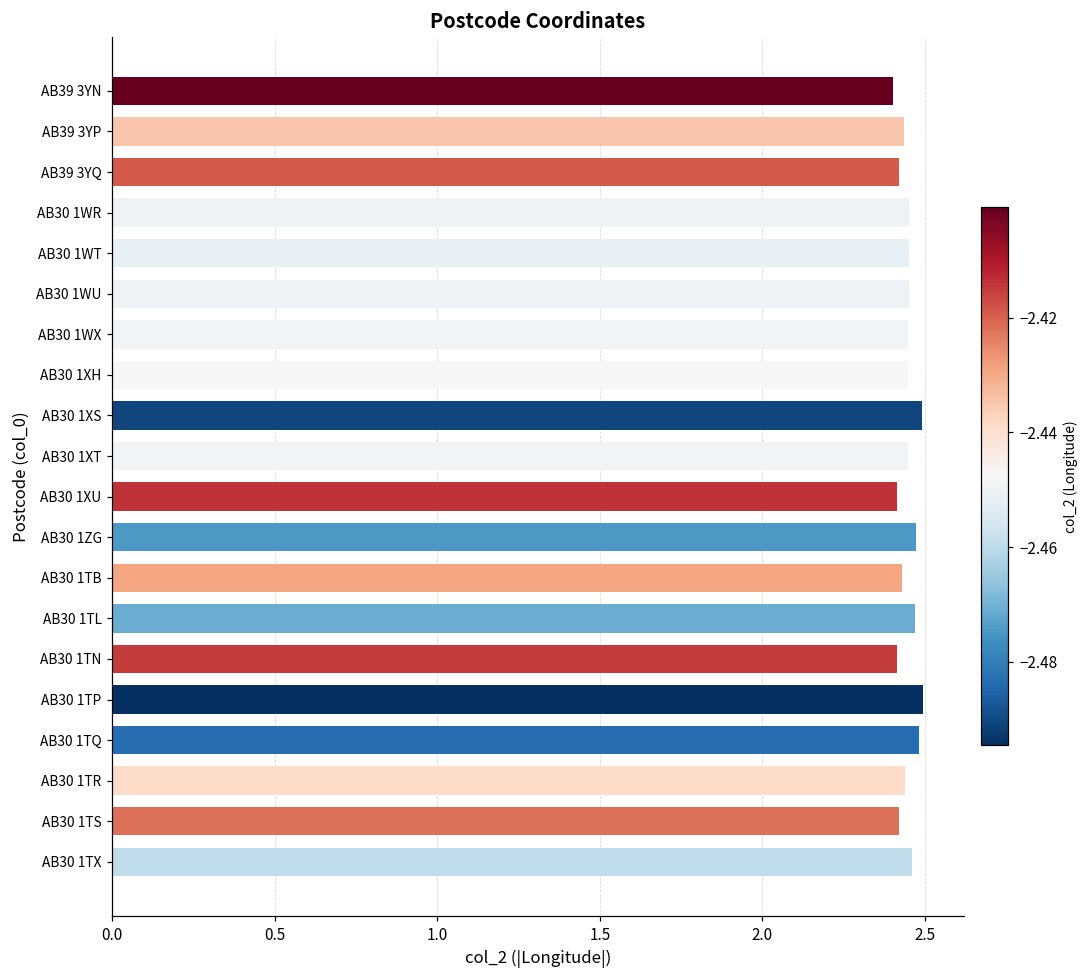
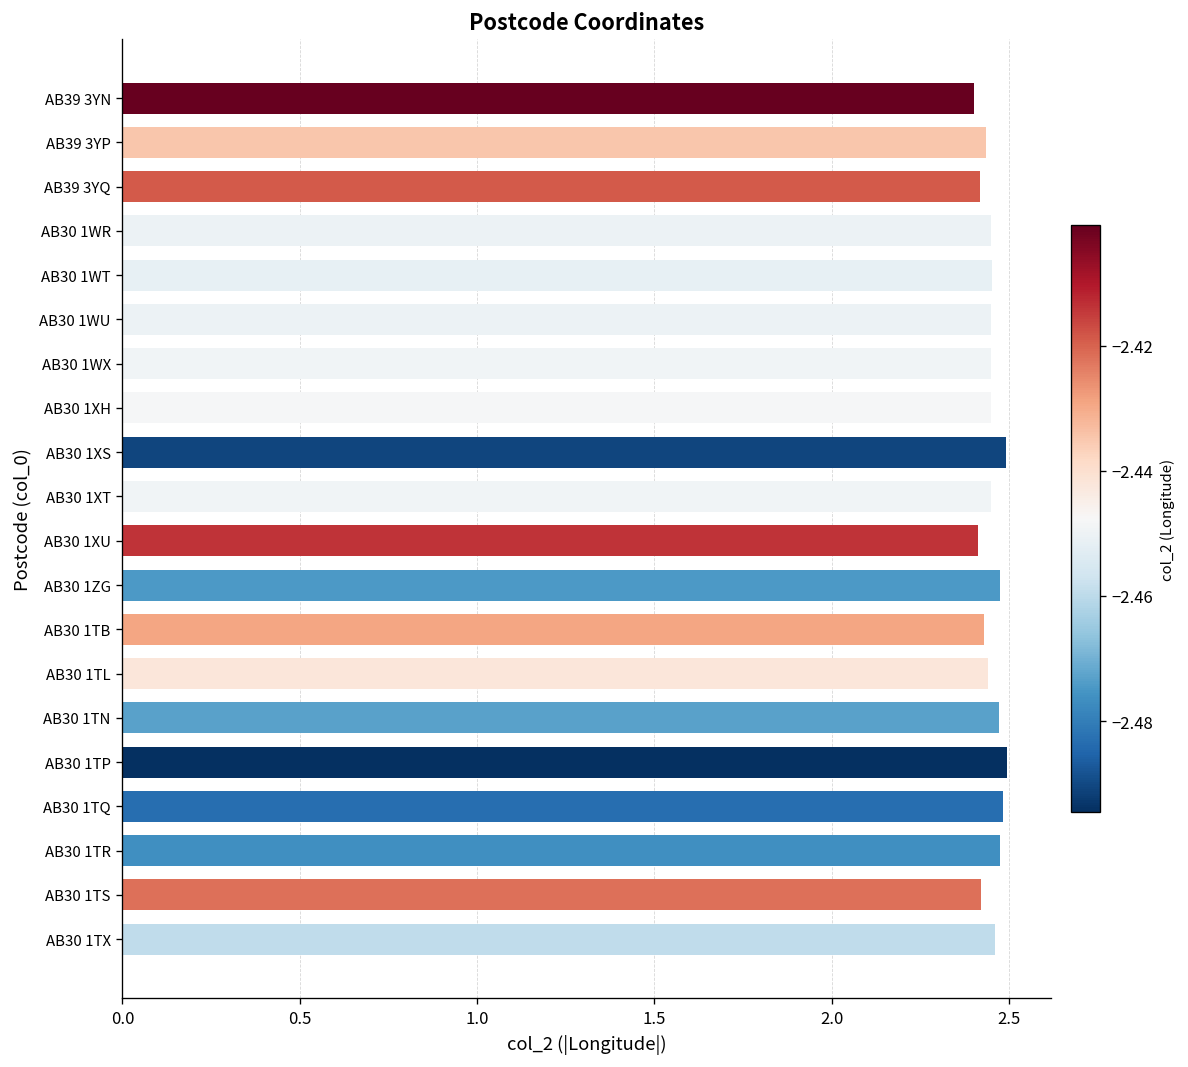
AB30 1TL: 2.47 -> 2.44
AB30 1TN: 2.42 -> 2.47
AB30 1TR: 2.44 -> 2.48
